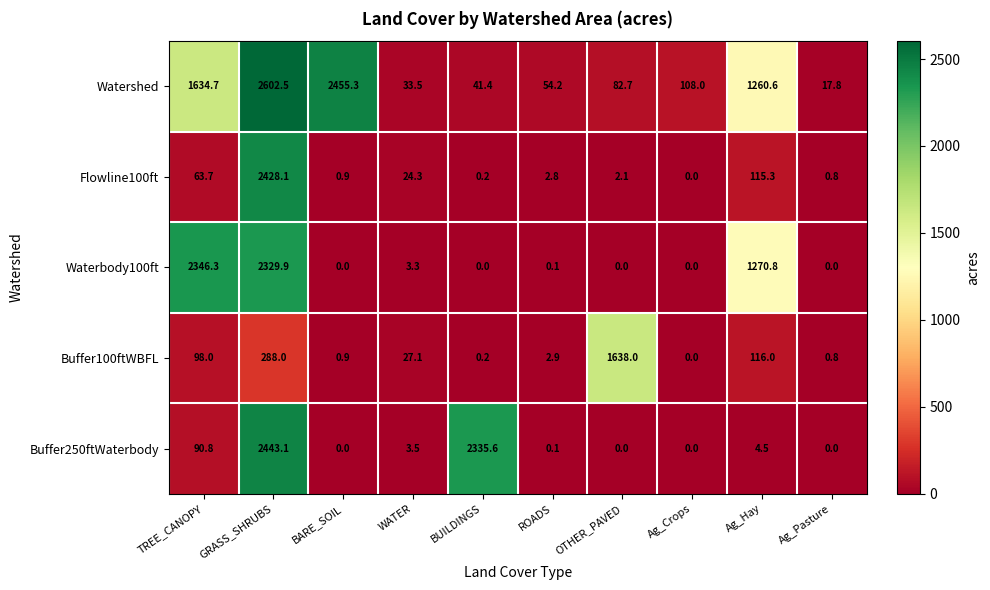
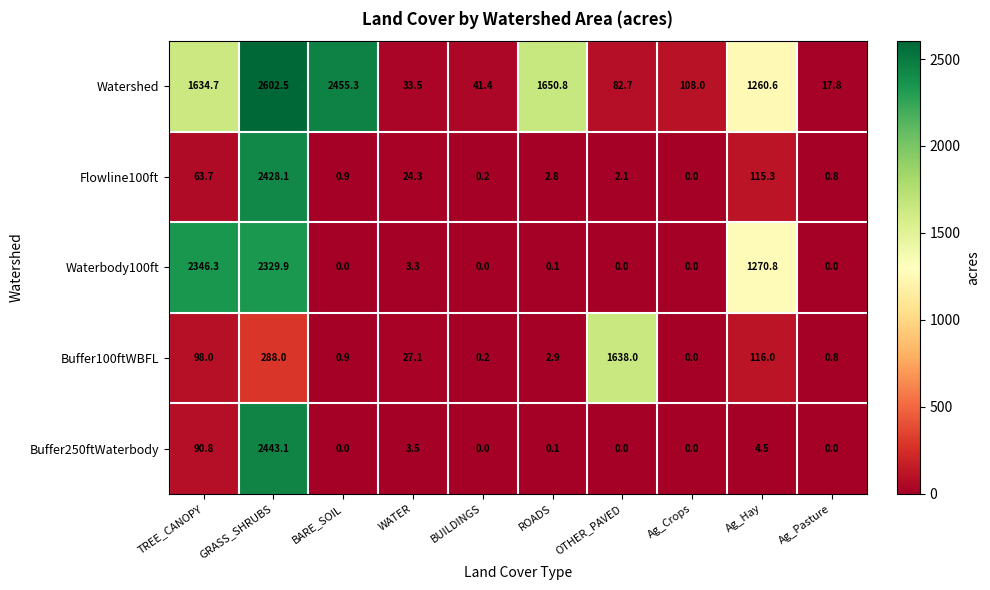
Watershed, ROADS: 54.2 -> 1650.8
Buffer250ftWaterbody, BUILDINGS: 2335.6 -> 0.0
